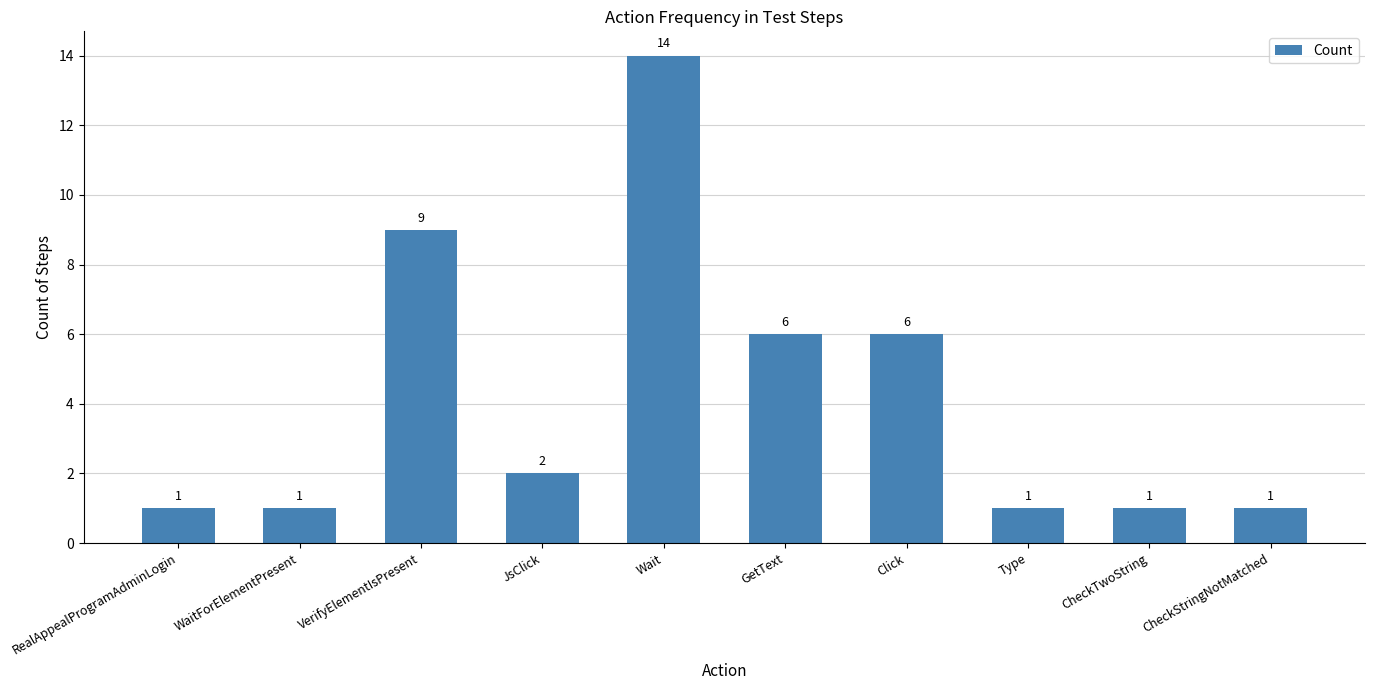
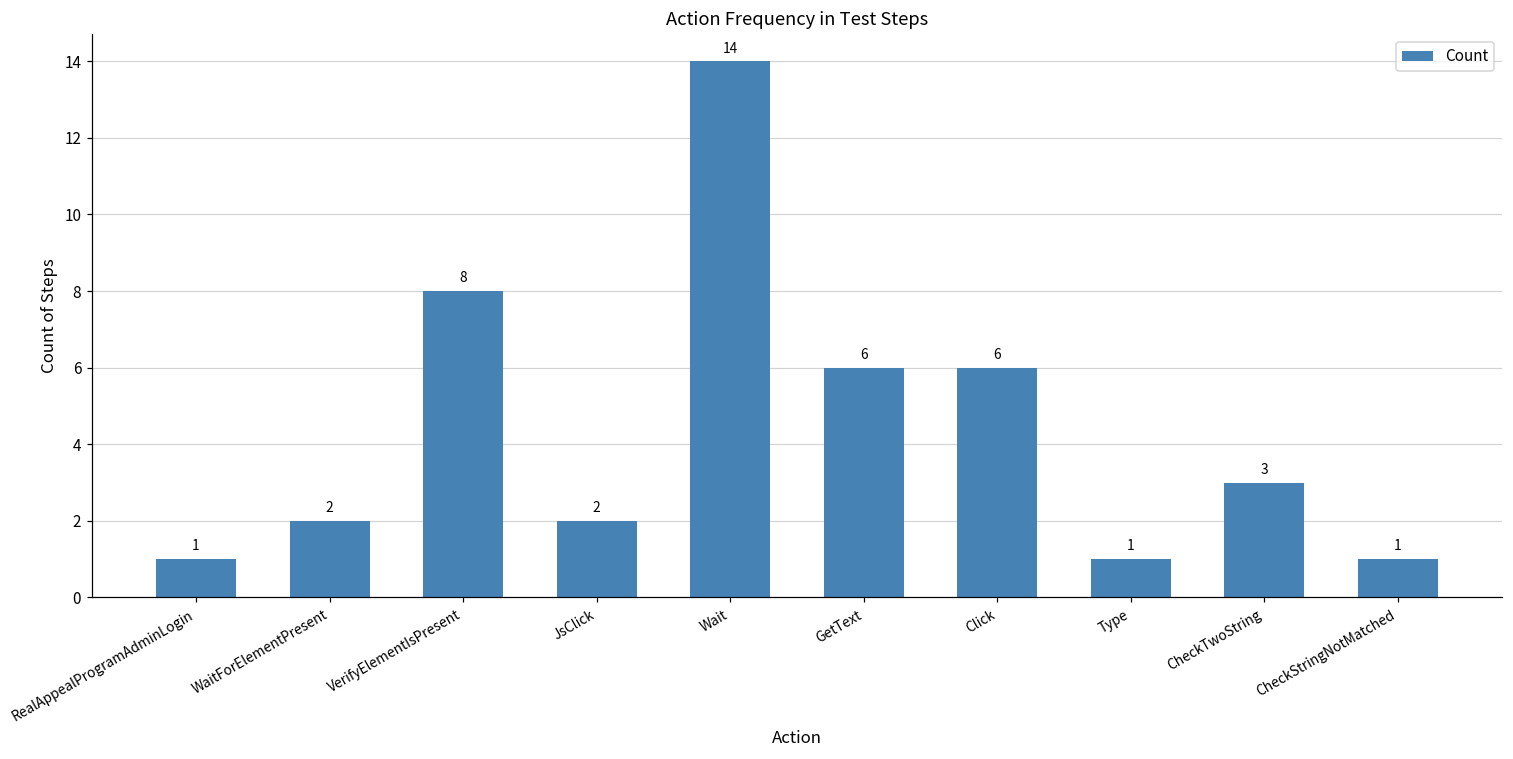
WaitForElementPresent: 1 -> 2
VerifyElementIsPresent: 9 -> 8
CheckTwoString: 1 -> 3
